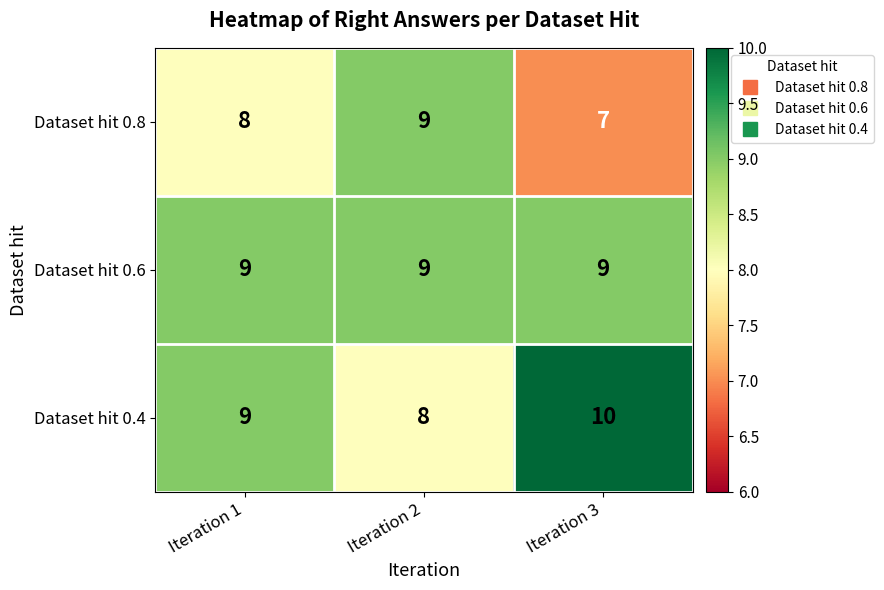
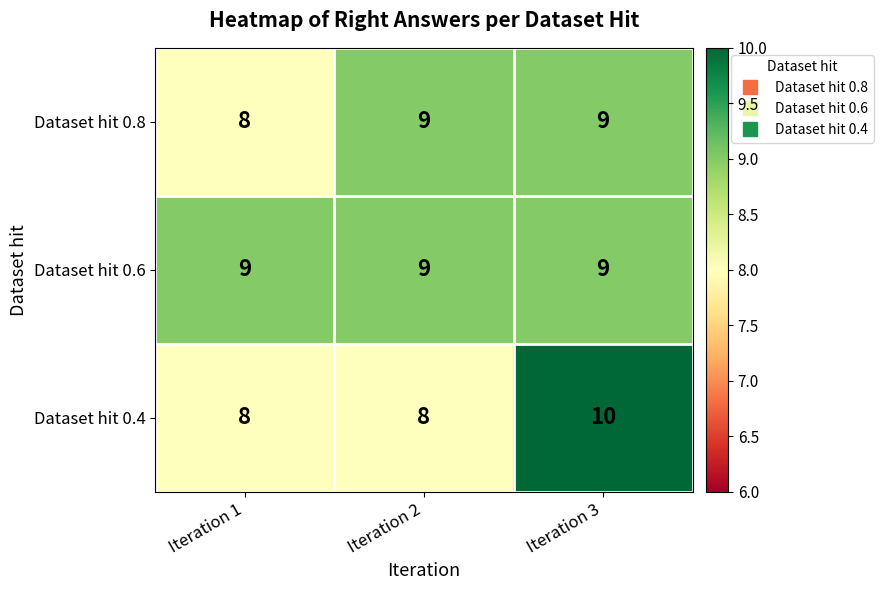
Dataset hit 0.8, Iteration 3: 7 -> 9
Dataset hit 0.4, Iteration 1: 9 -> 8
